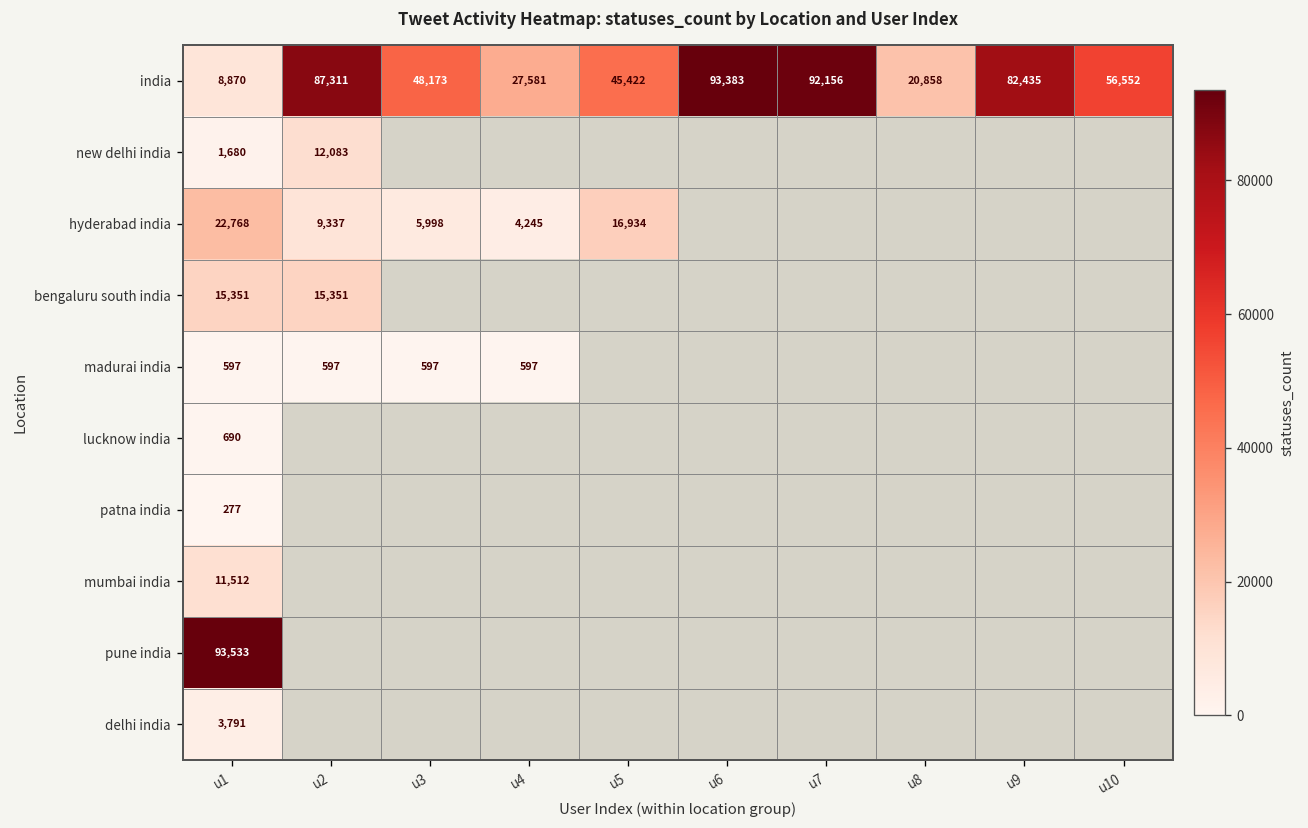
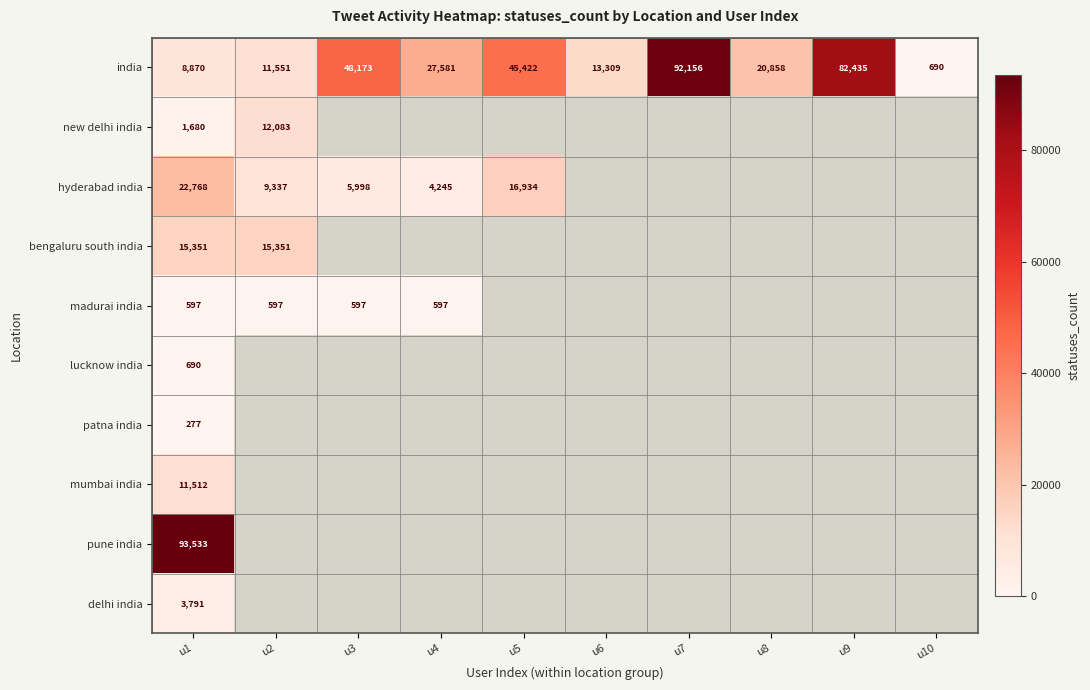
india, u2: 87,311 -> 11,551
india, u6: 93,383 -> 13,309
india, u10: 56,552 -> 690
